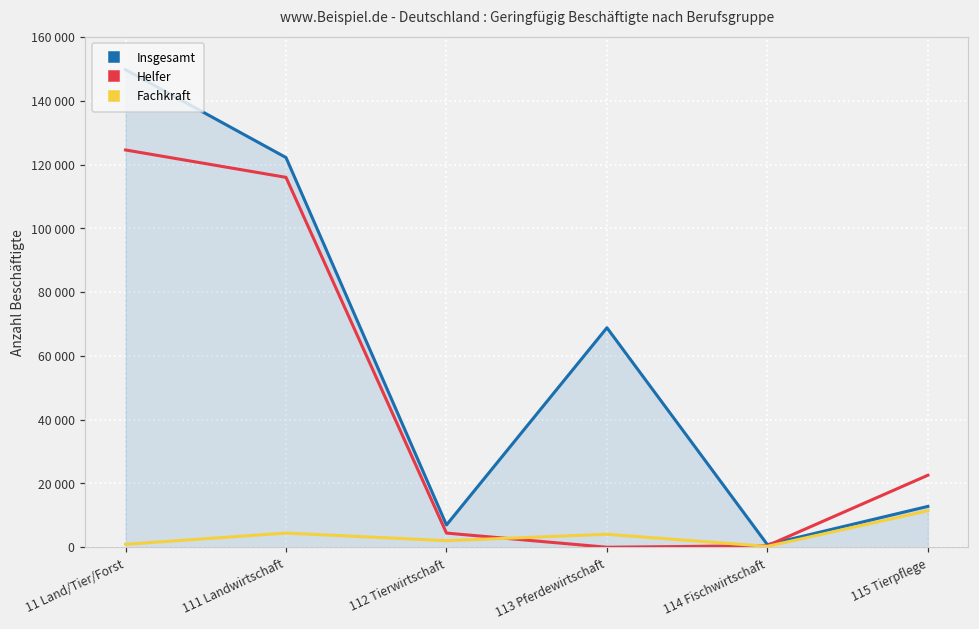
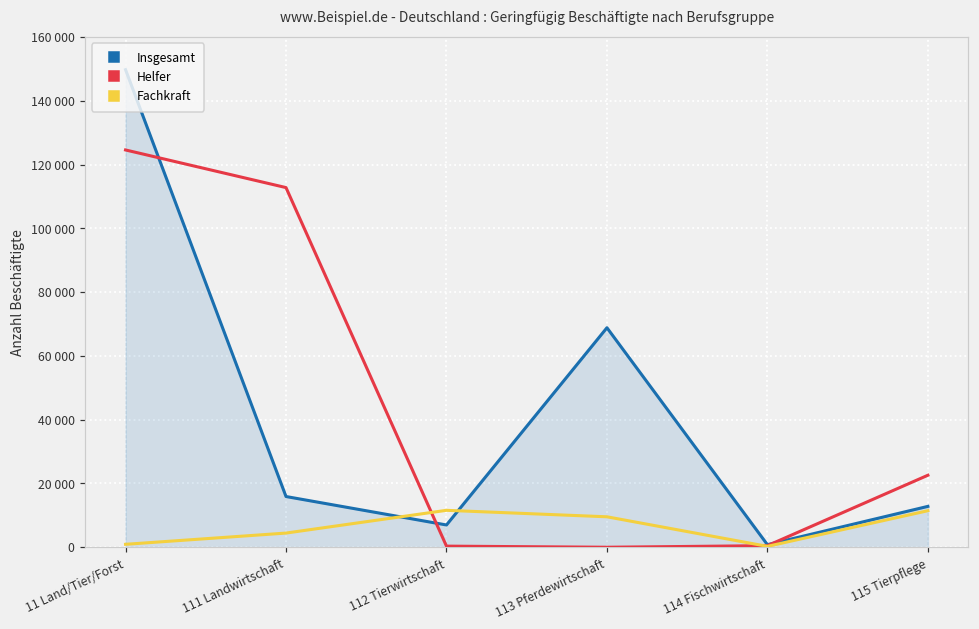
Insgesamt, 111 Landwirtschaft: 122000 -> 16000
Helfer, 111 Landwirtschaft: 116000 -> 113000
Helfer, 112 Tierwirtschaft: 4000 -> 0
Fachkraft, 112 Tierwirtschaft: 2000 -> 12000
Fachkraft, 113 Pferdewirtschaft: 4000 -> 10000
